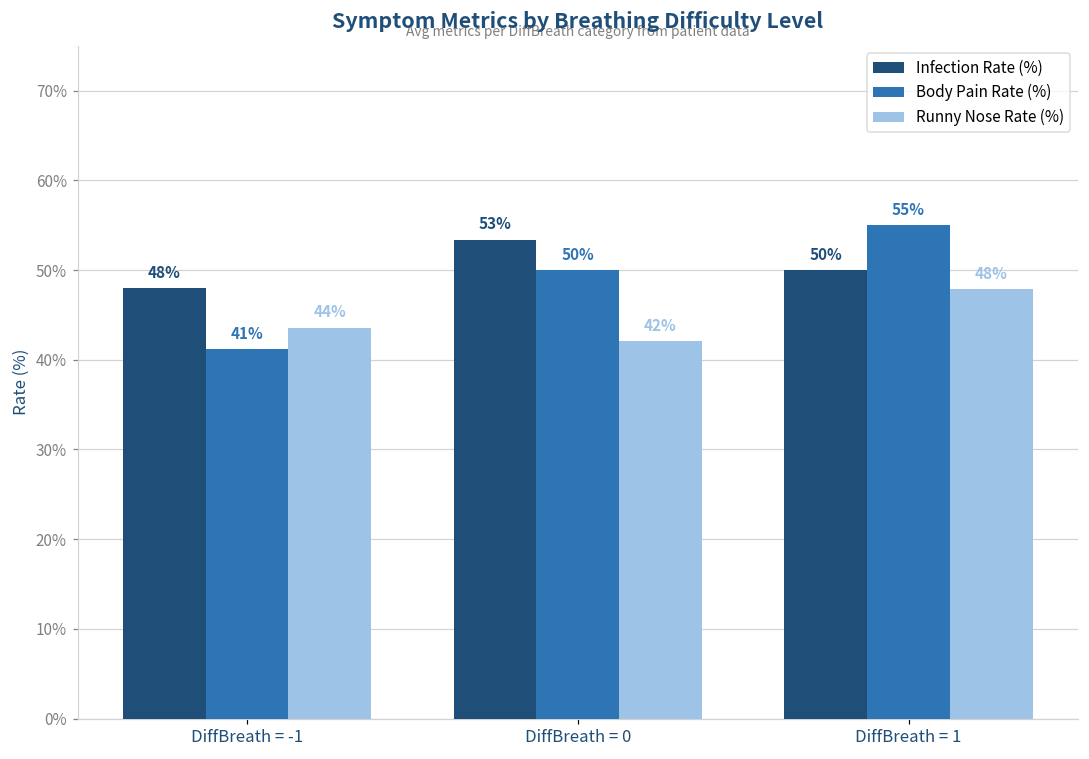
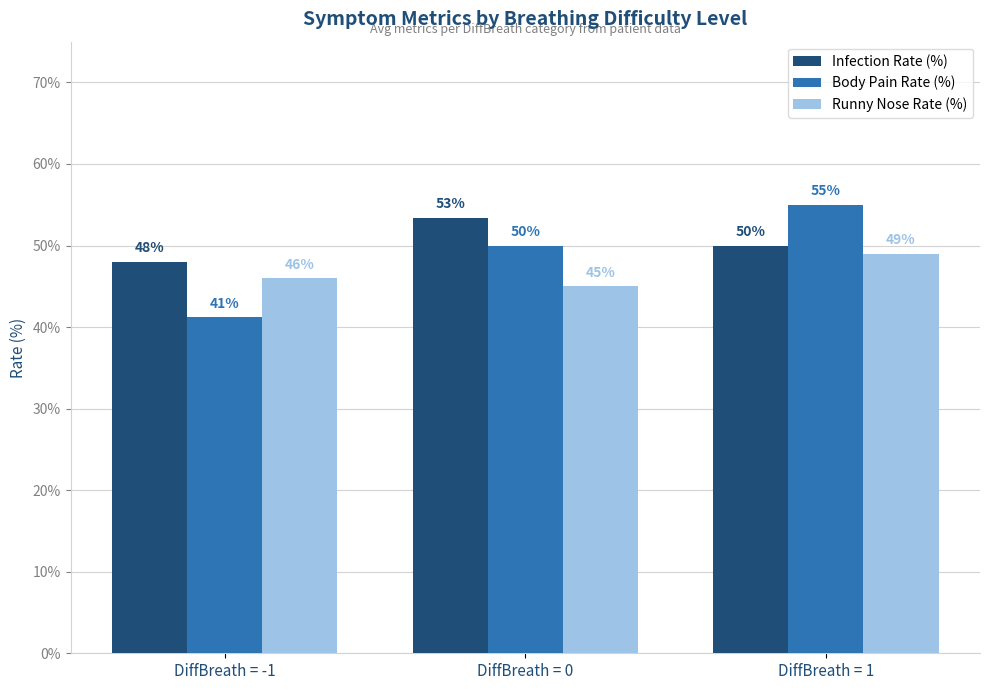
Runny Nose Rate (%), DiffBreath = -1: 44% -> 46%
Runny Nose Rate (%), DiffBreath = 0: 42% -> 45%
Runny Nose Rate (%), DiffBreath = 1: 48% -> 49%
